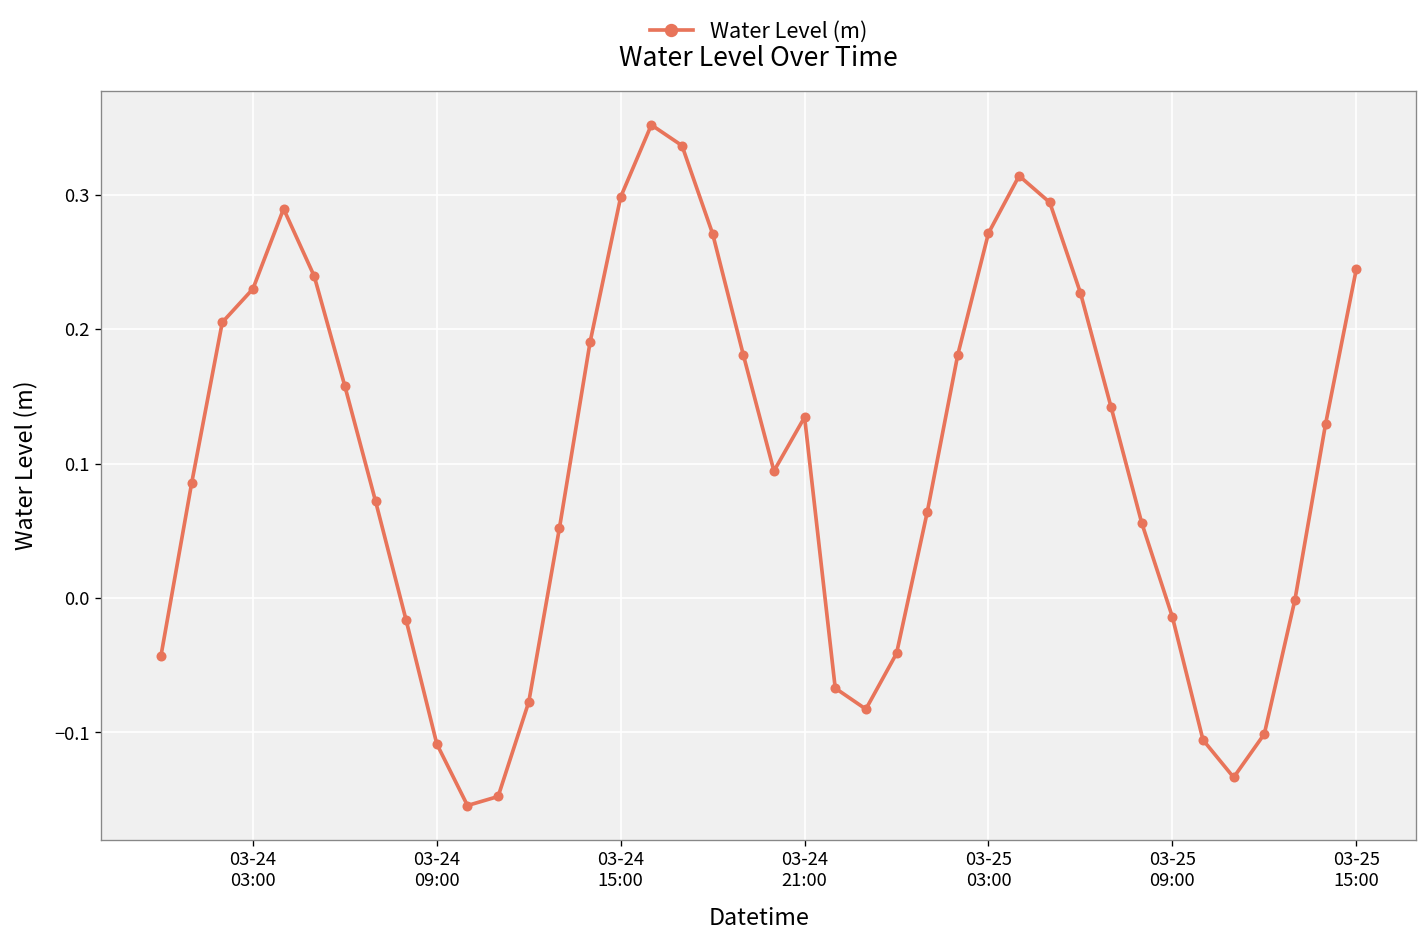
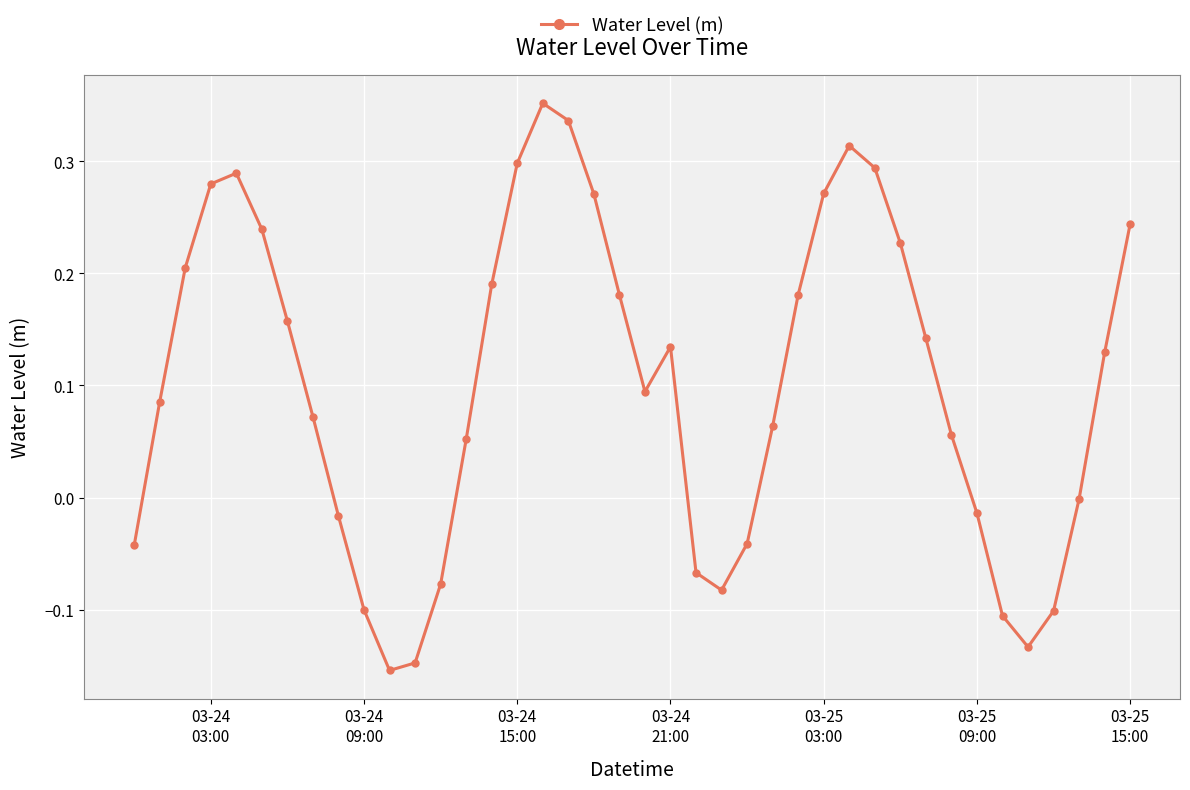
03-24 03:00: 0.230 -> 0.280
03-24 09:00: -0.109 -> -0.100
